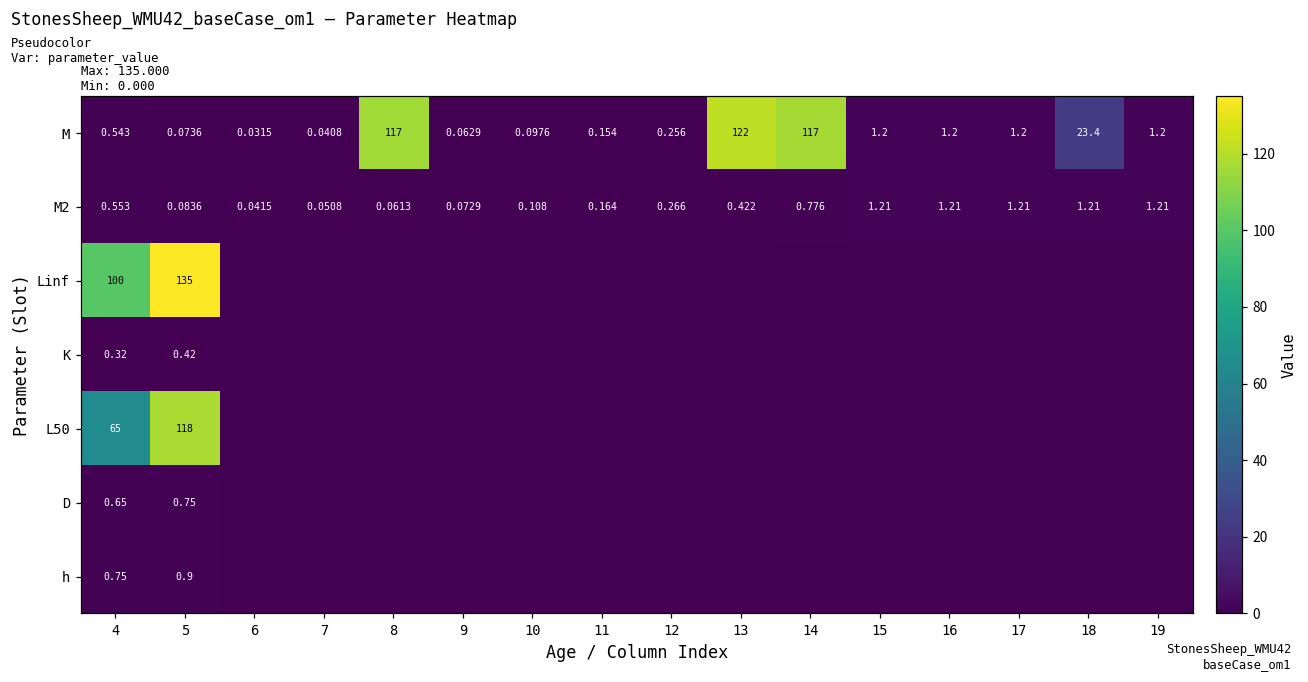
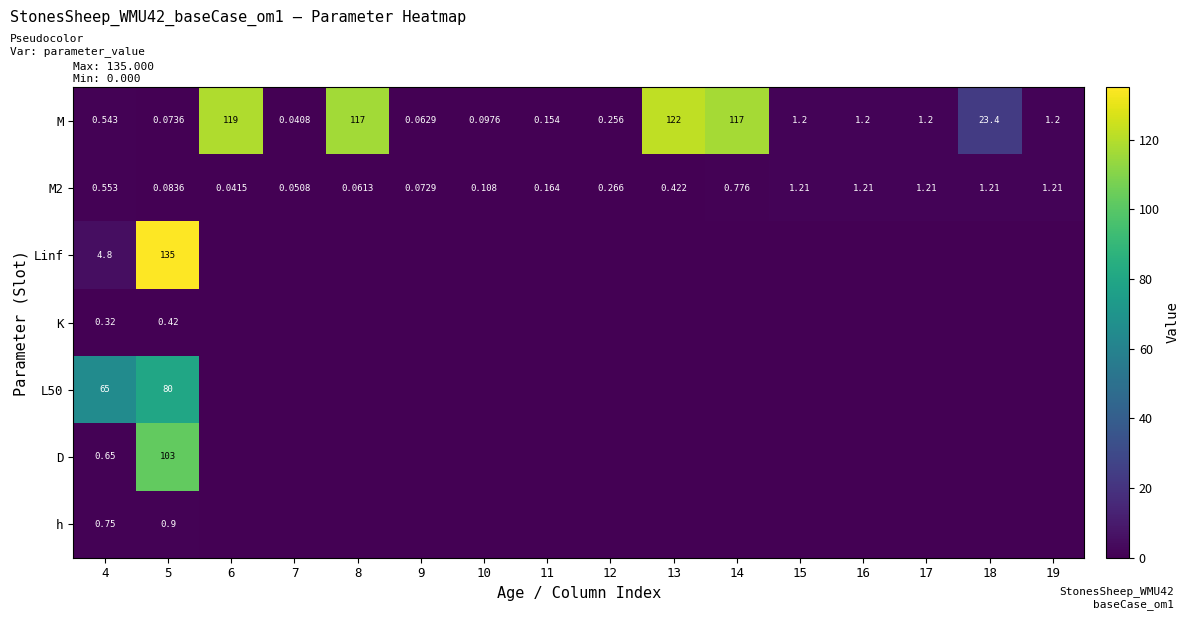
M, 6: 0.0315 -> 119
Linf, 4: 100 -> 4.8
L50, 5: 118 -> 80
D, 5: 0.75 -> 103
